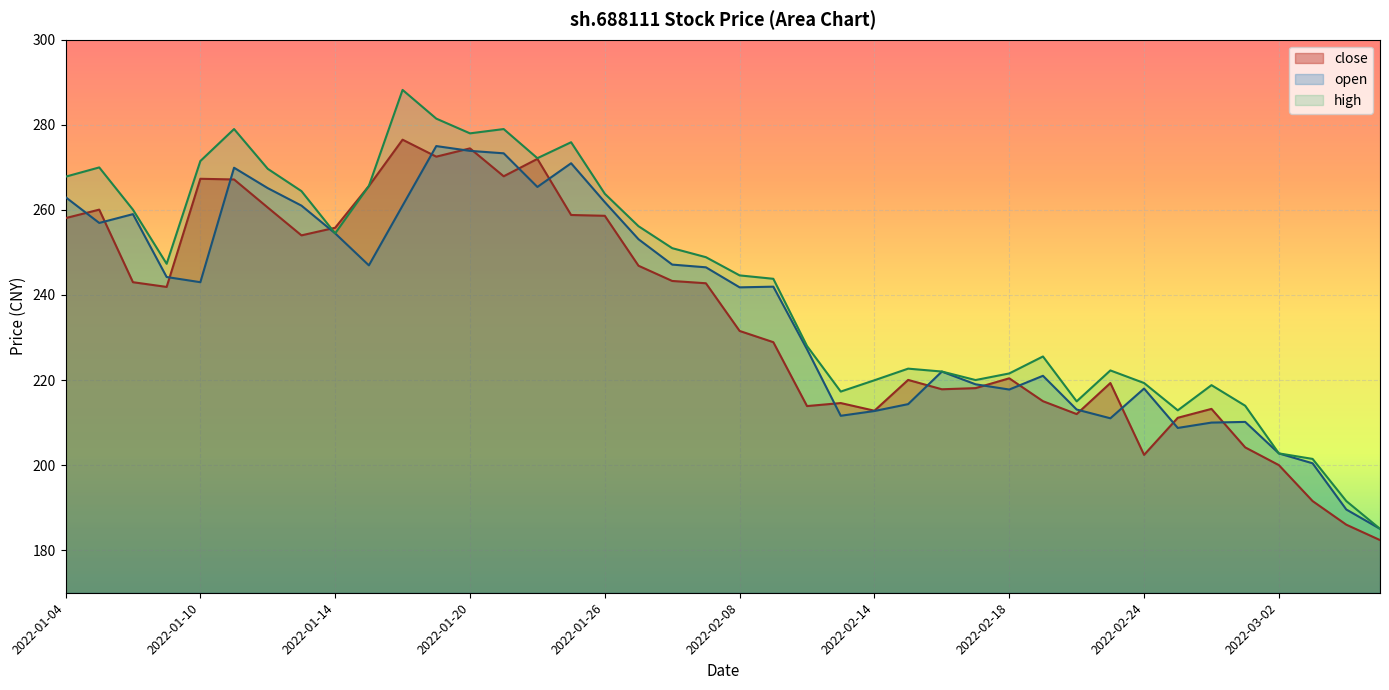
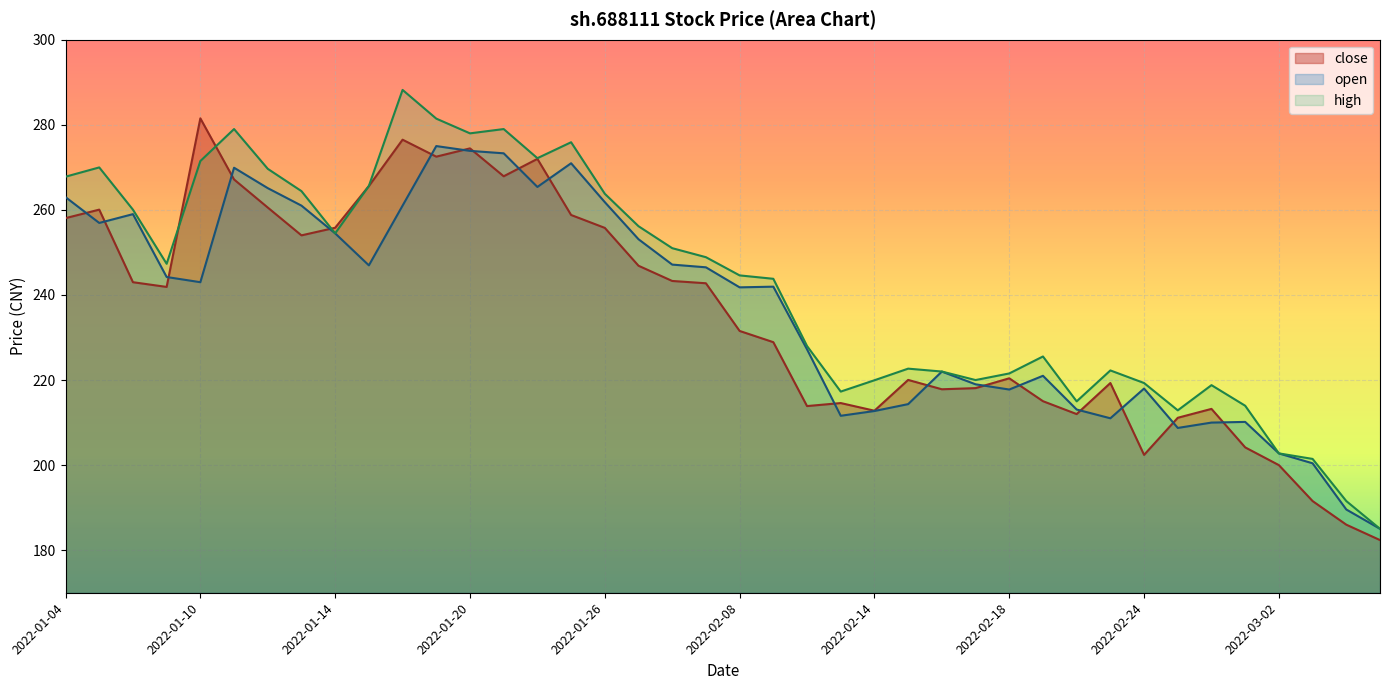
close, 2022-01-10: 267 -> 282
close, 2022-01-26: 259 -> 256
